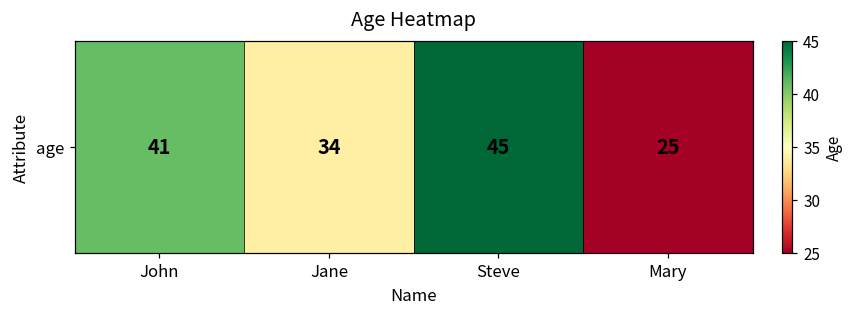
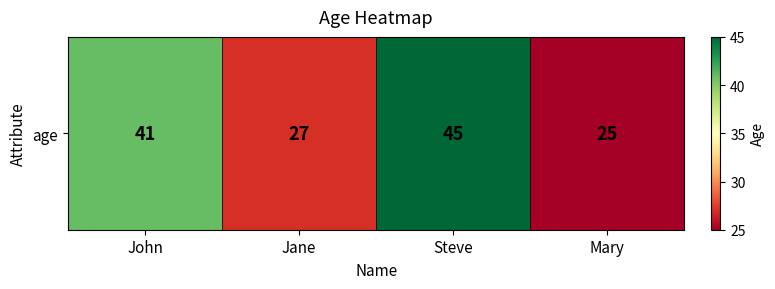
age, Jane: 34 -> 27
